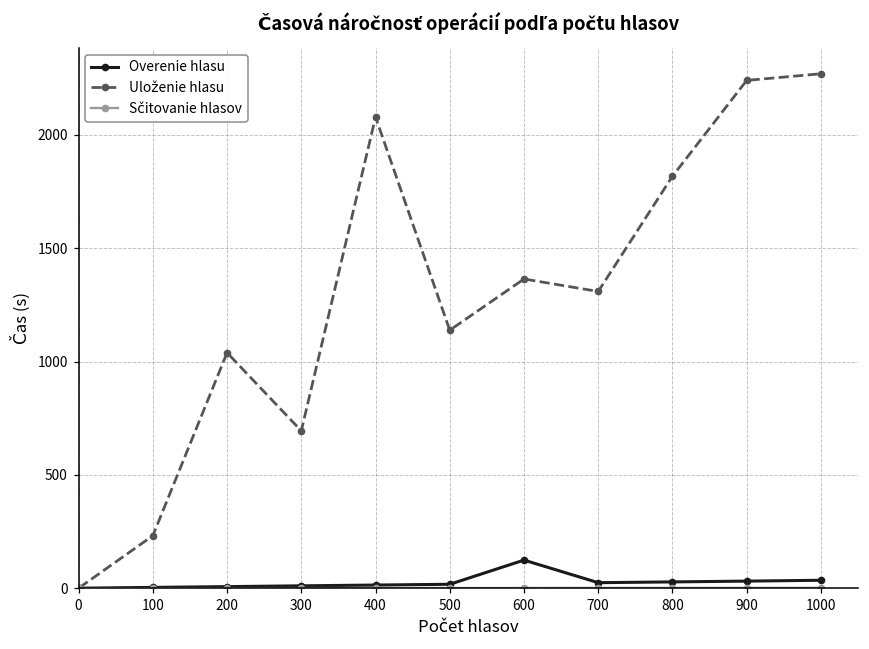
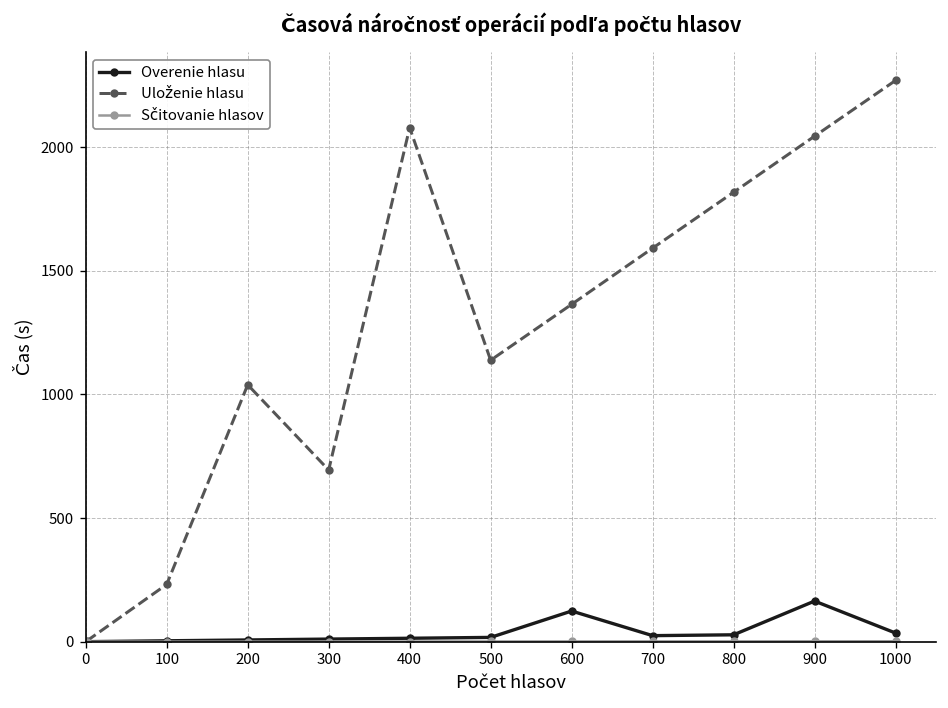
Uloženie hlasu, 700: 1310 -> 1590
Overenie hlasu, 900: 30 -> 160
Uloženie hlasu, 900: 2240 -> 2040
